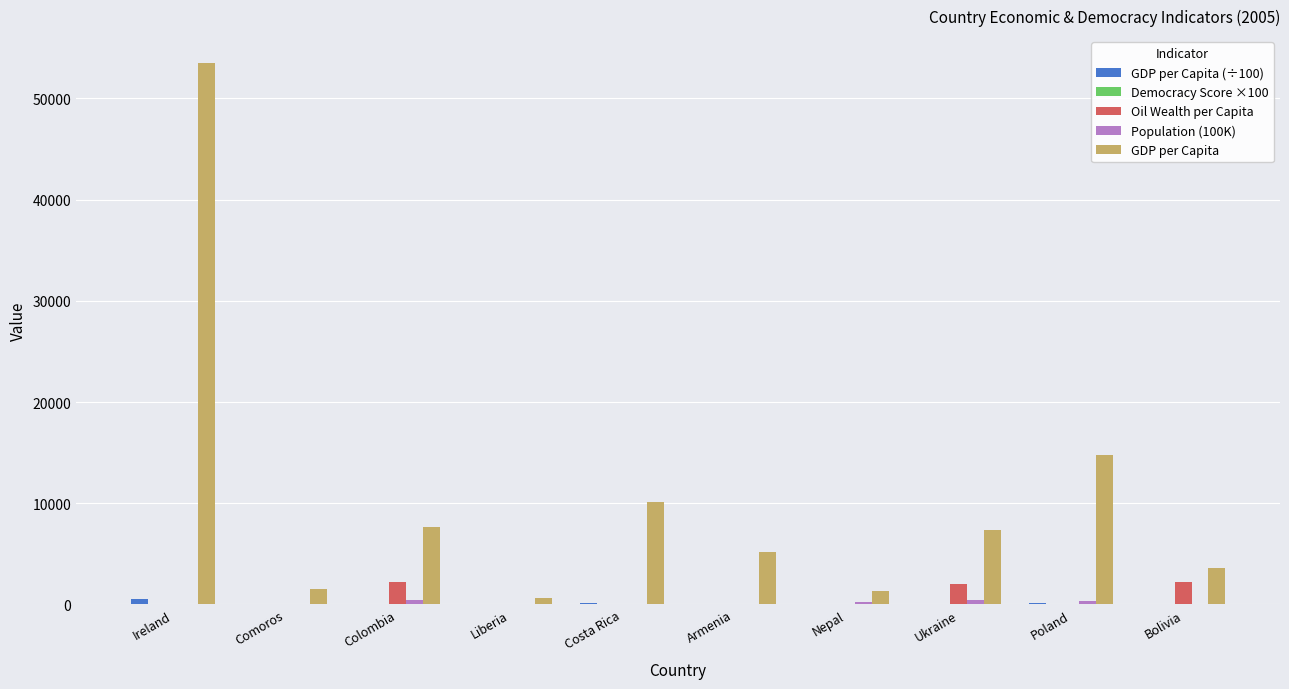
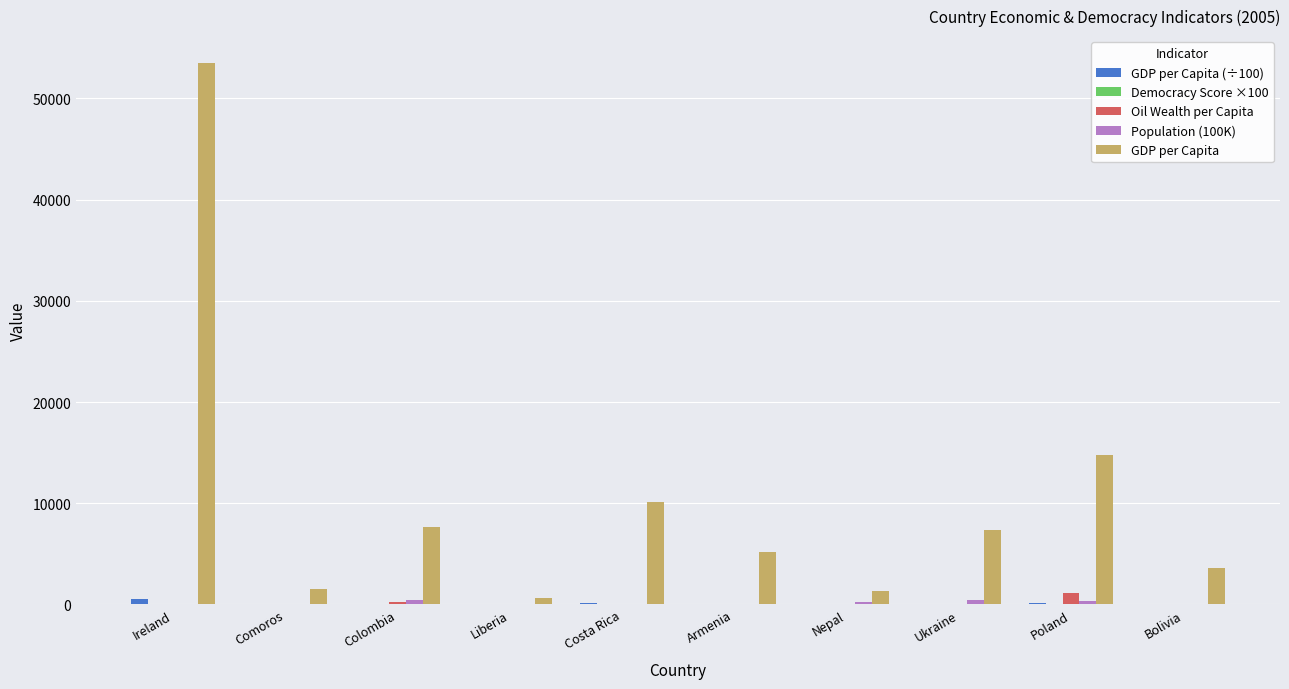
Oil Wealth per Capita, Colombia: 2200 -> 300
Oil Wealth per Capita, Ukraine: 2100 -> 0
Oil Wealth per Capita, Poland: 0 -> 1100
Oil Wealth per Capita, Bolivia: 2200 -> 100
